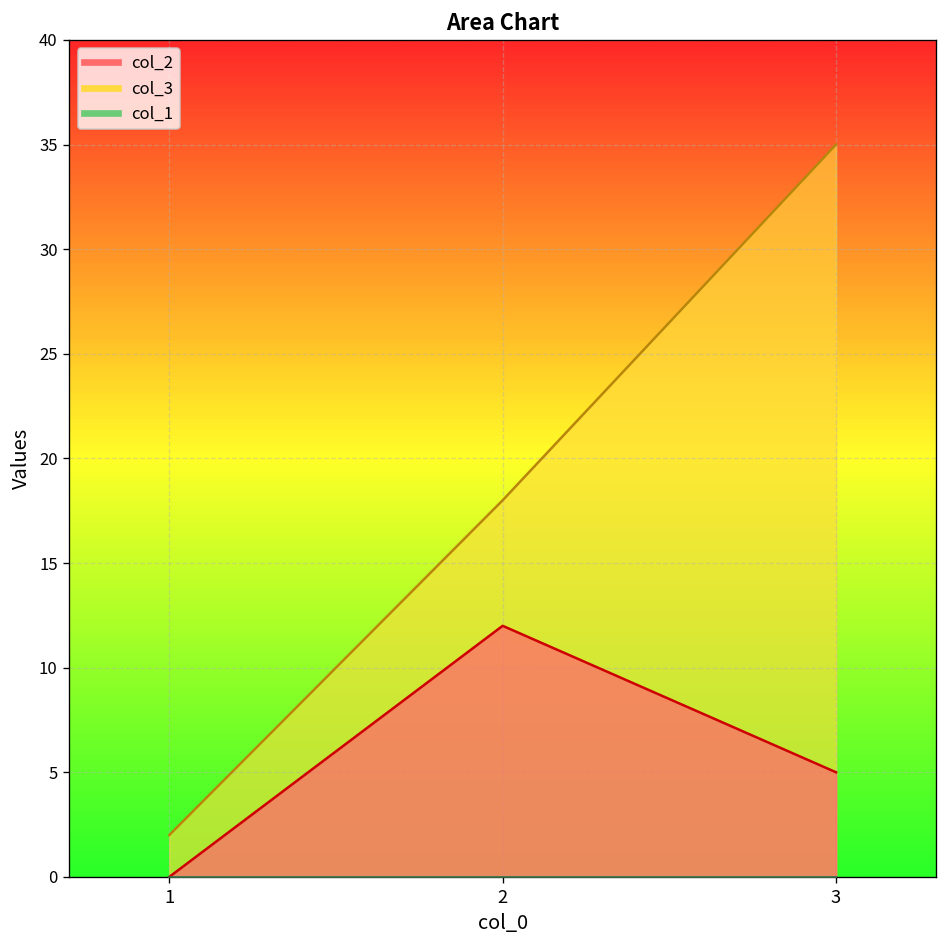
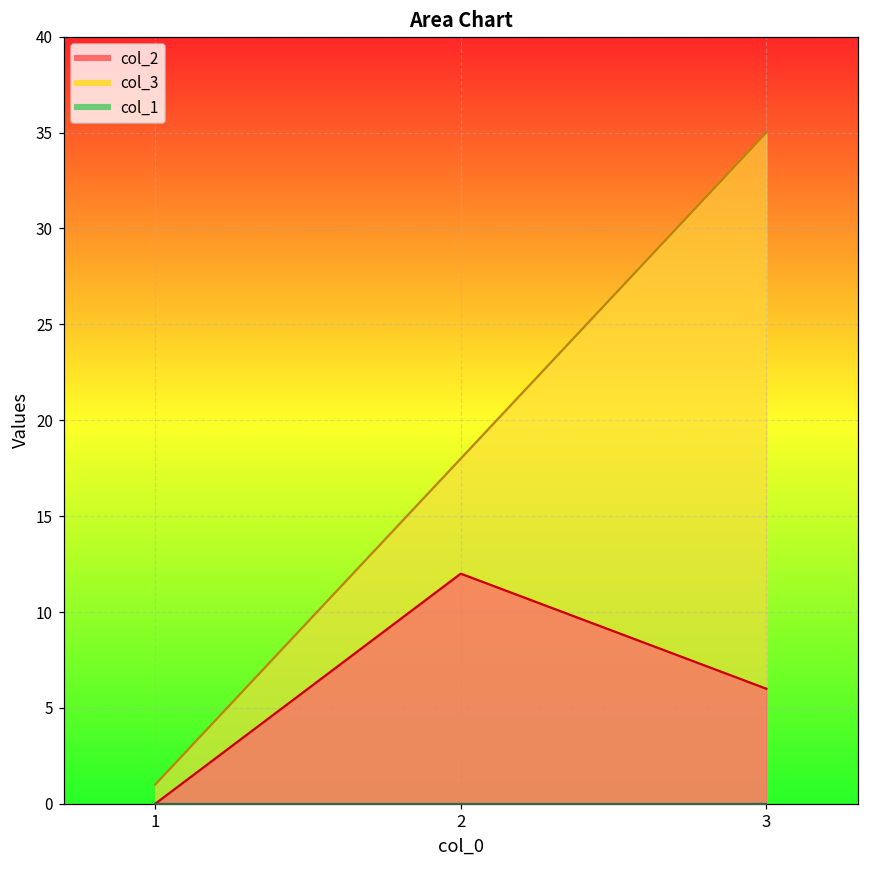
col_3, 1: 2 -> 1
col_2, 3: 5 -> 6
